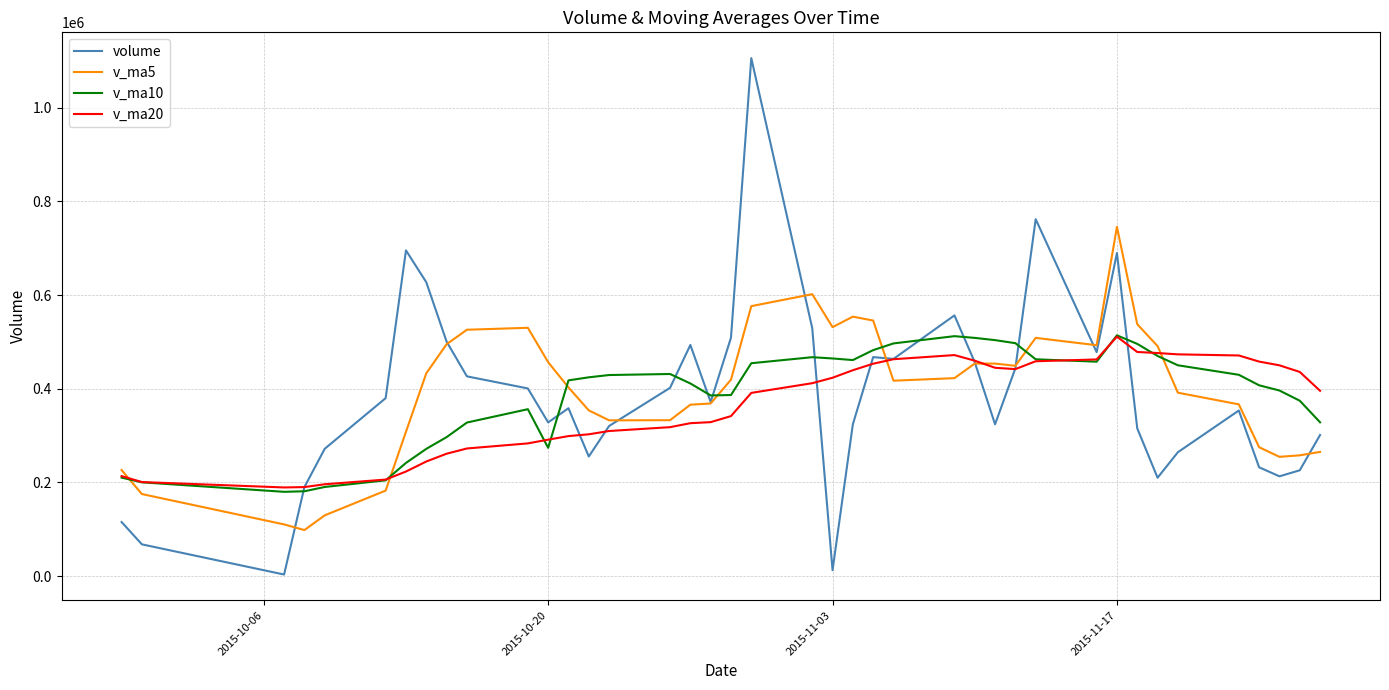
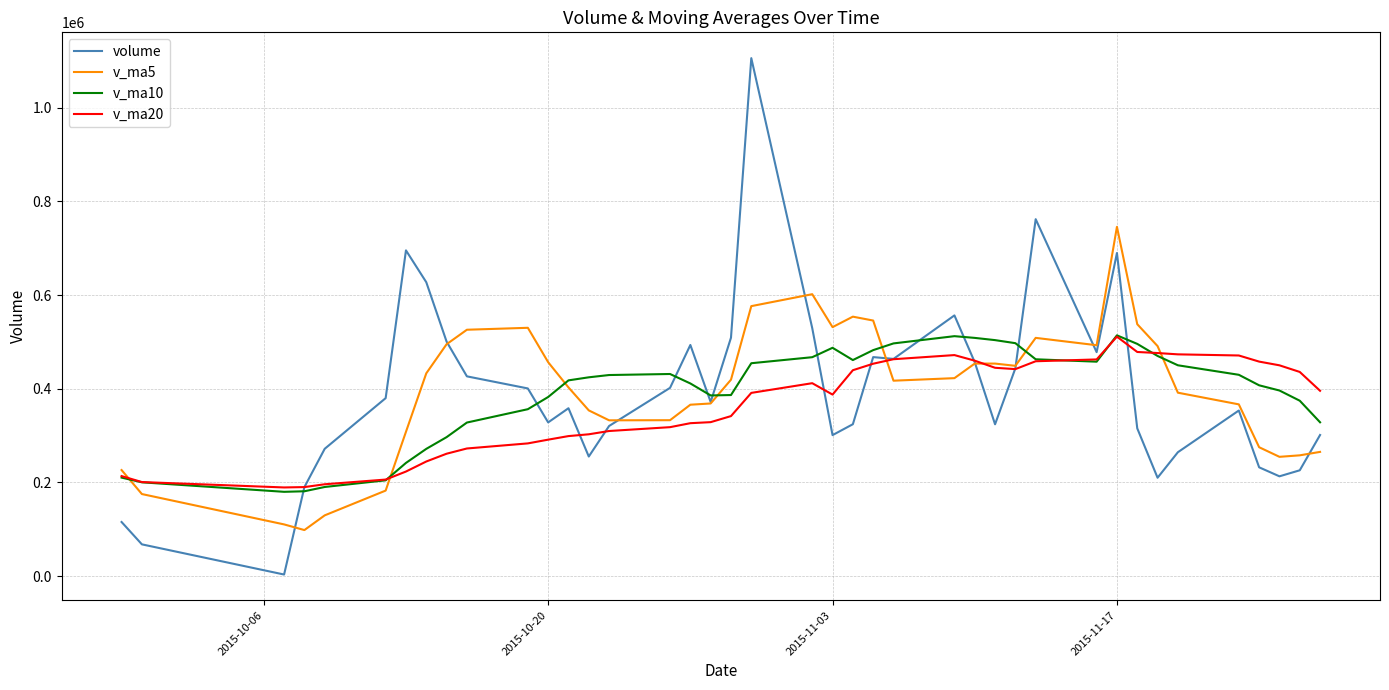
v_ma10, 2015-10-20: 270000 -> 380000
volume, 2015-11-03: 10000 -> 300000
v_ma10, 2015-11-03: 460000 -> 490000
v_ma20, 2015-11-03: 420000 -> 390000
